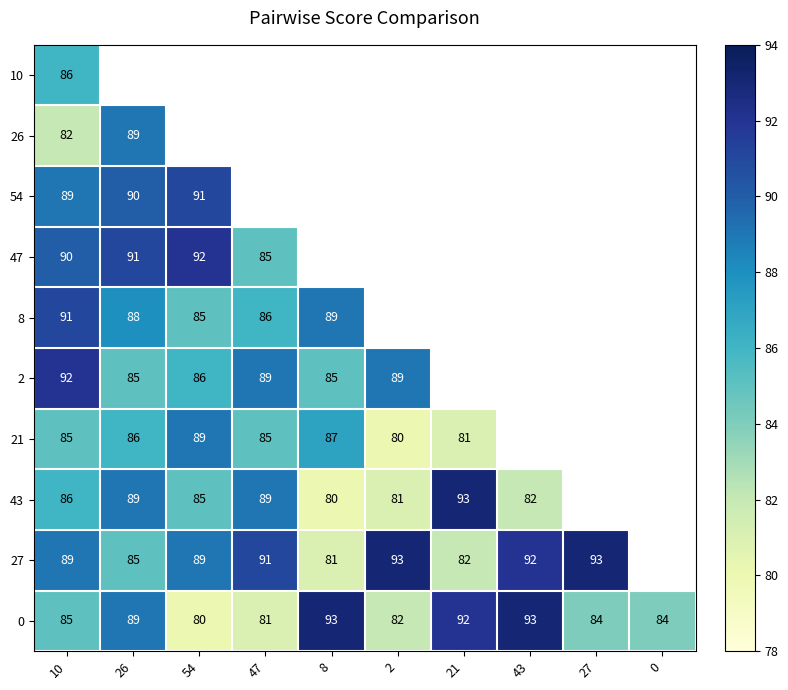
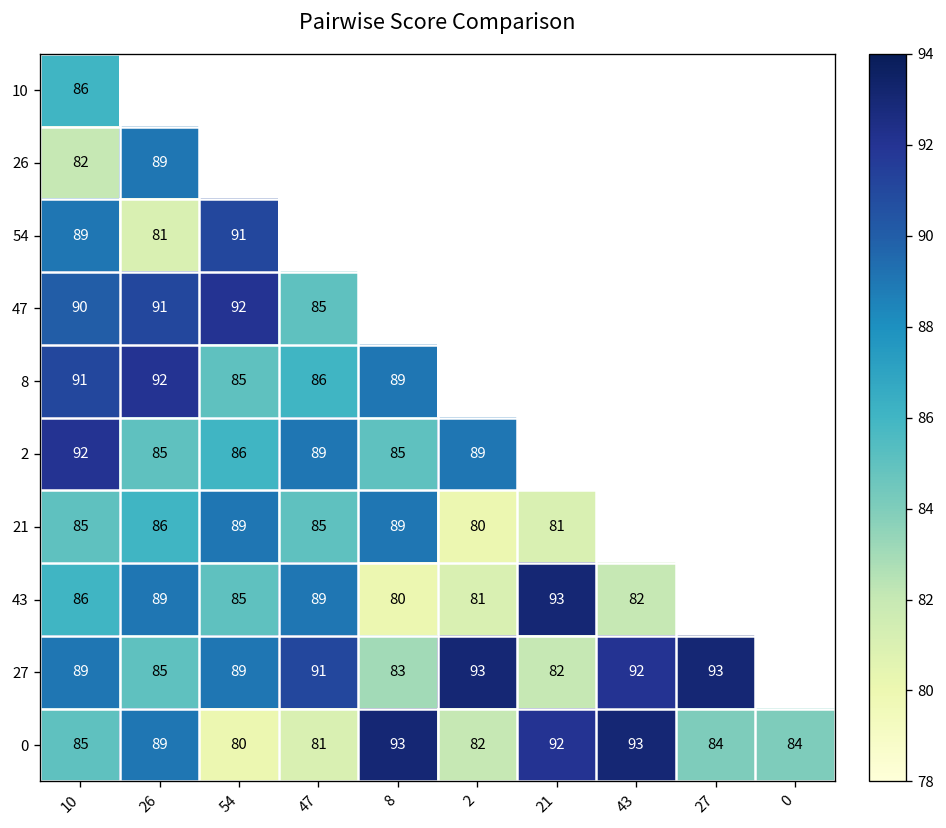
54, 26: 90 -> 81
8, 26: 88 -> 92
21, 8: 87 -> 89
27, 8: 81 -> 83
